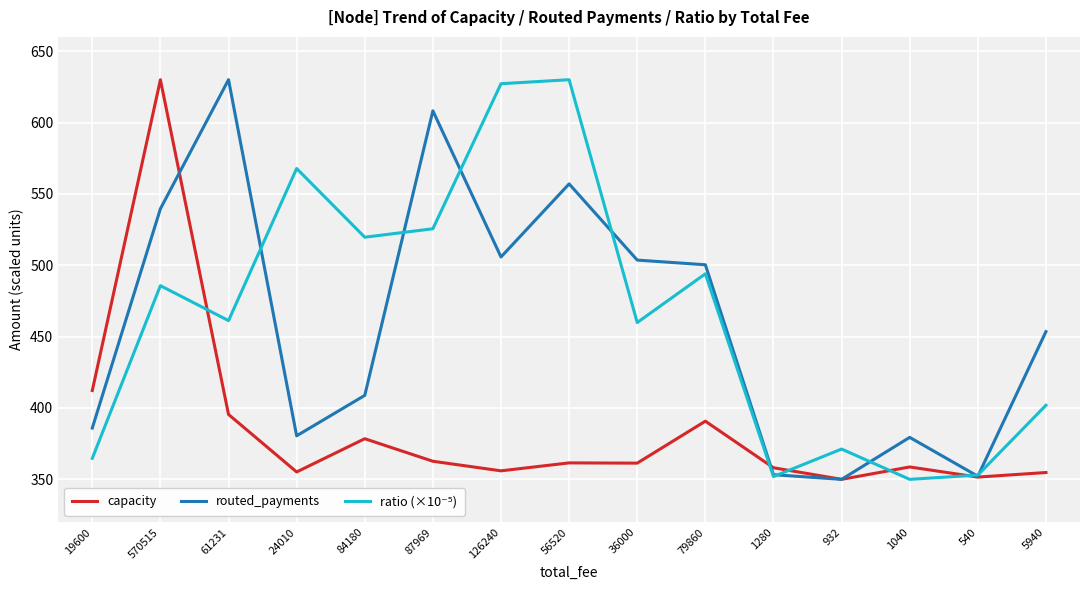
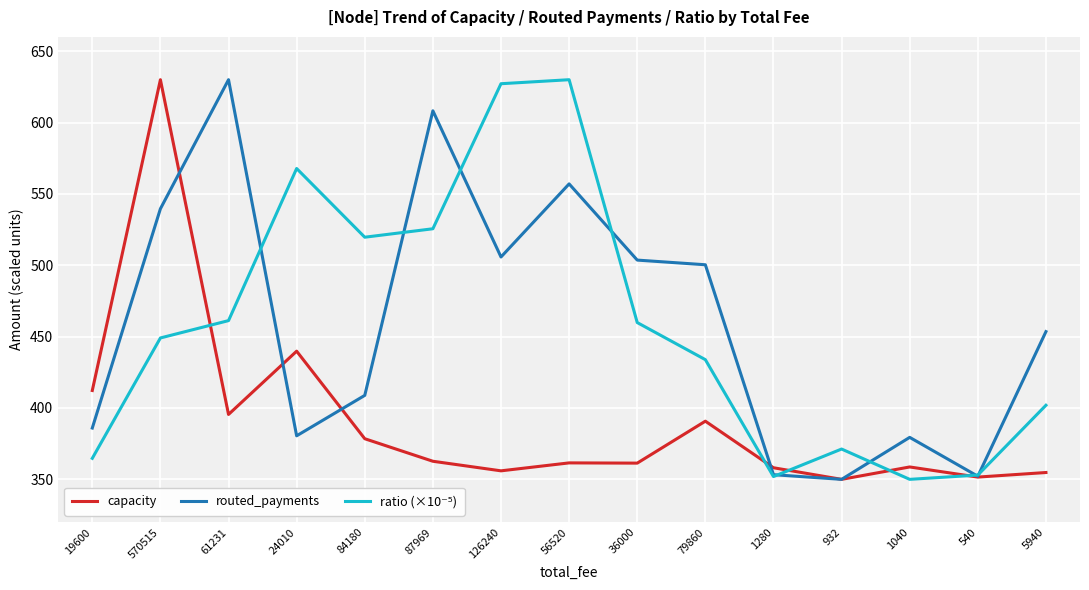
ratio (×10⁻⁵), 570515: 486 -> 449
capacity, 24010: 355 -> 440
ratio (×10⁻⁵), 79860: 494 -> 434
